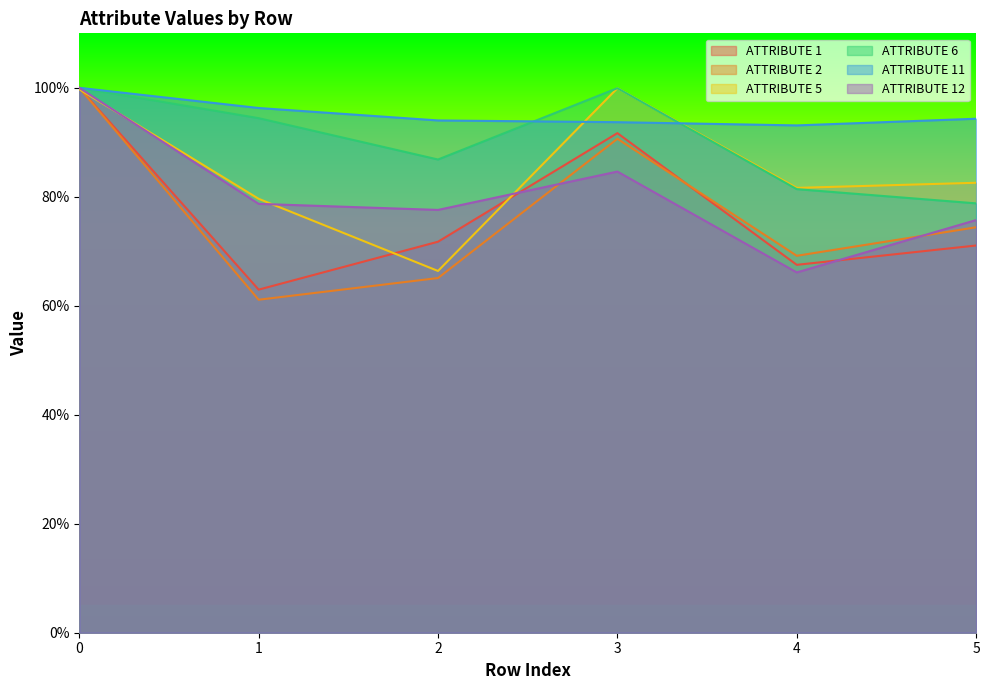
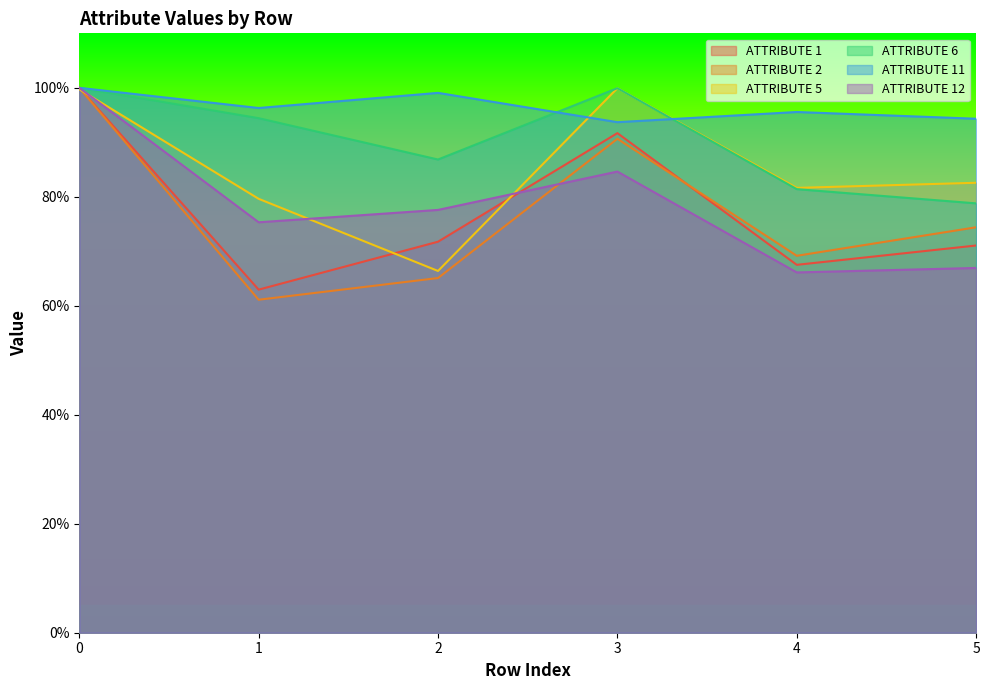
ATTRIBUTE 12, 1: 79% -> 75%
ATTRIBUTE 11, 2: 94% -> 99%
ATTRIBUTE 11, 4: 93% -> 96%
ATTRIBUTE 12, 5: 76% -> 67%
